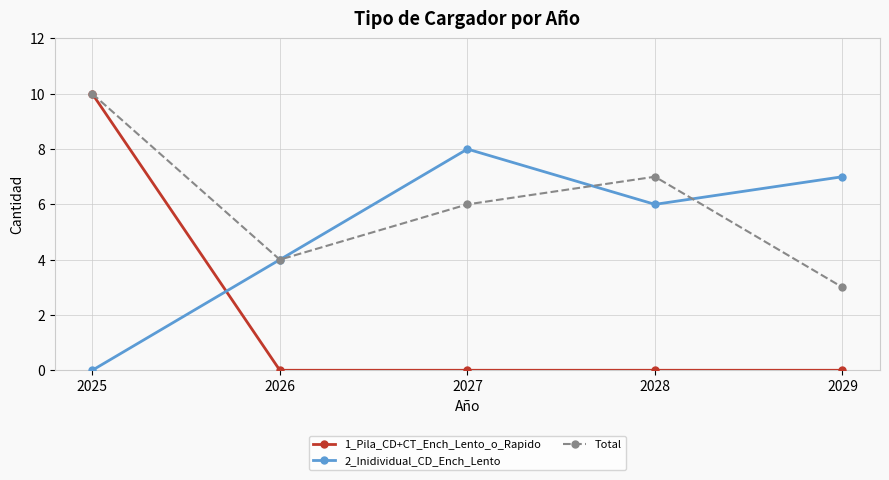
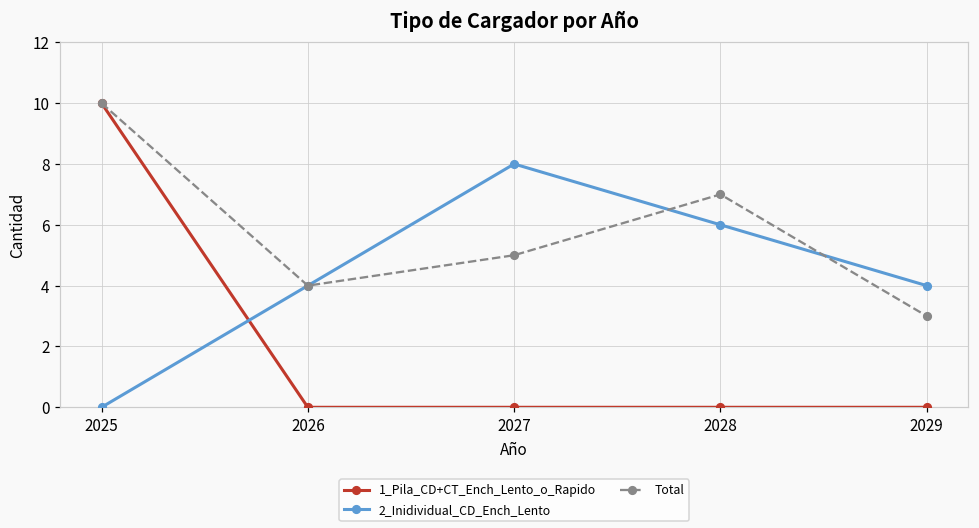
Total, 2027: 6 -> 5
2_Inidividual_CD_Ench_Lento, 2029: 7 -> 4
